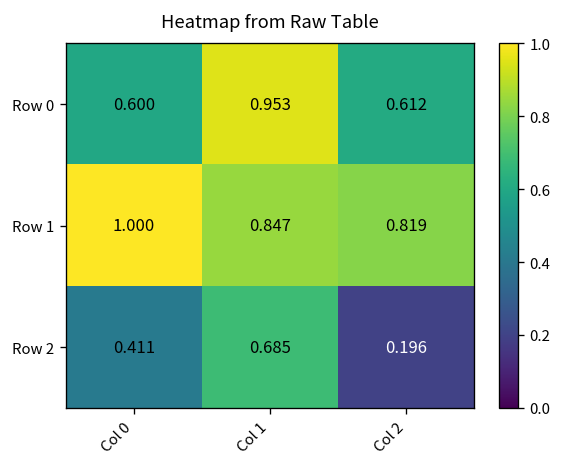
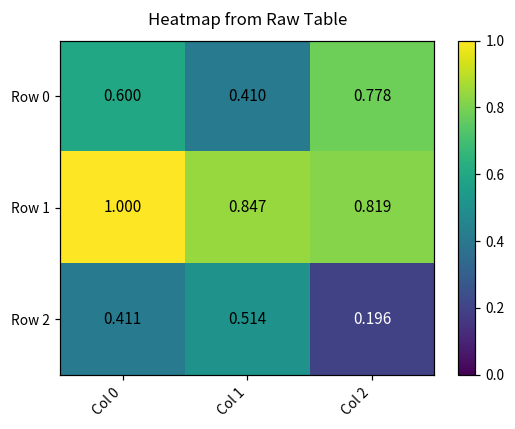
Row 0, Col 1: 0.953 -> 0.410
Row 0, Col 2: 0.612 -> 0.778
Row 2, Col 1: 0.685 -> 0.514
